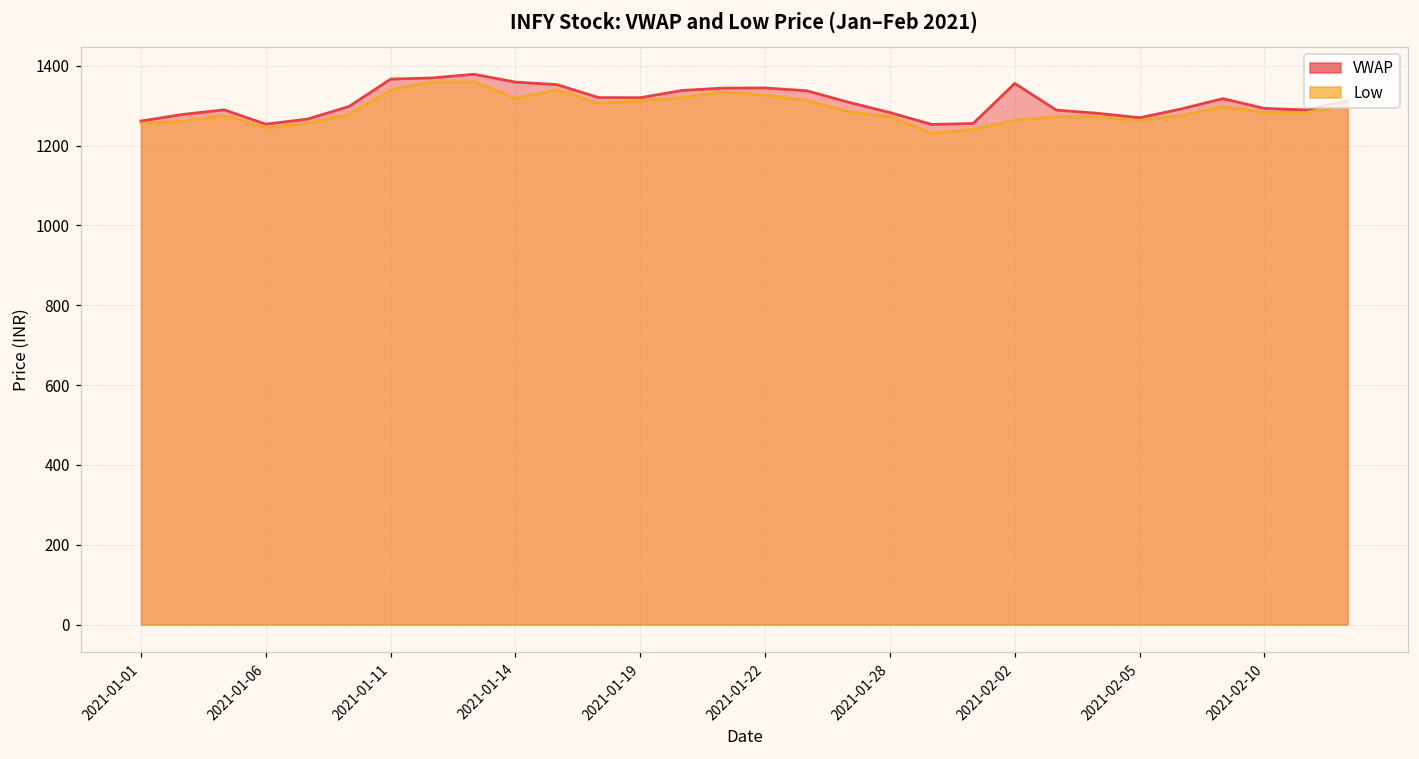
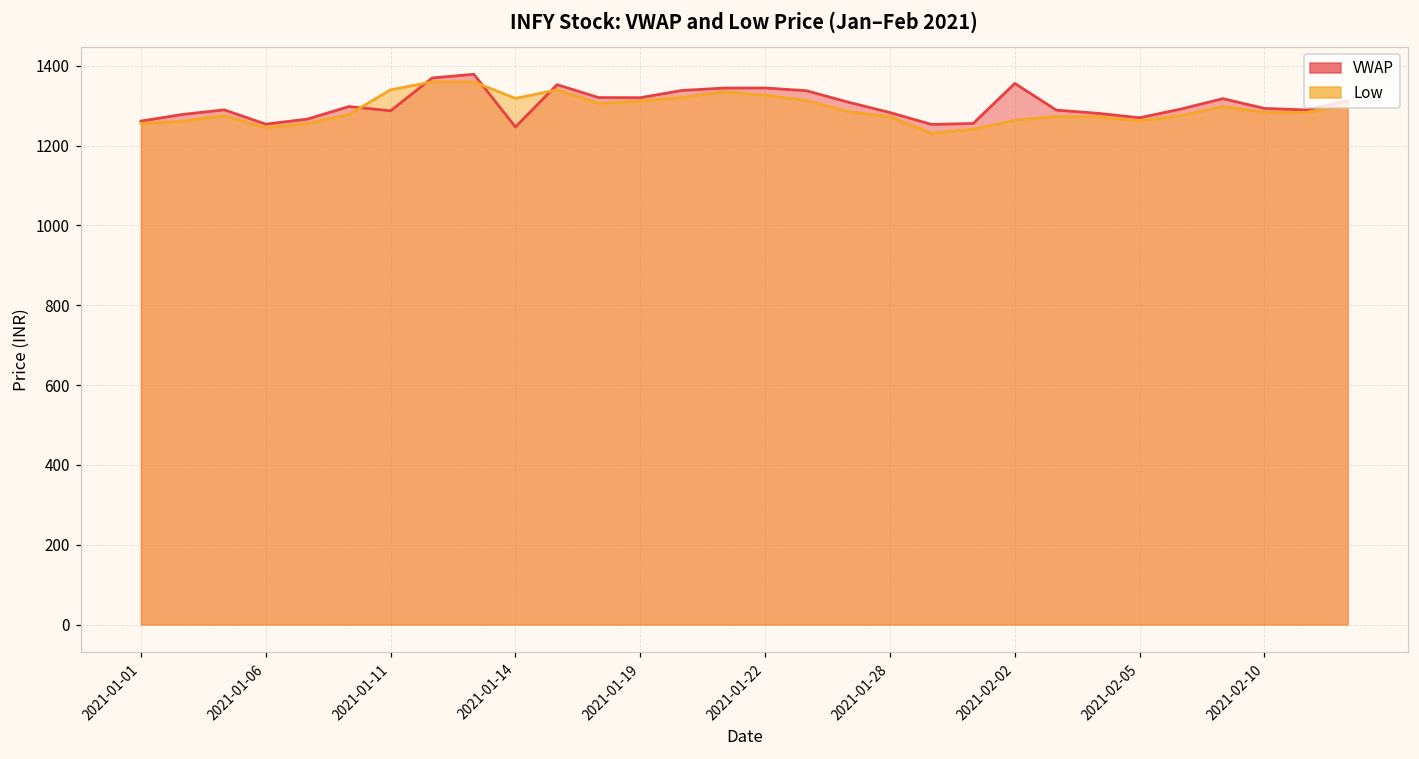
VWAP, 2021-01-11: 1370 -> 1290
VWAP, 2021-01-14: 1360 -> 1250
